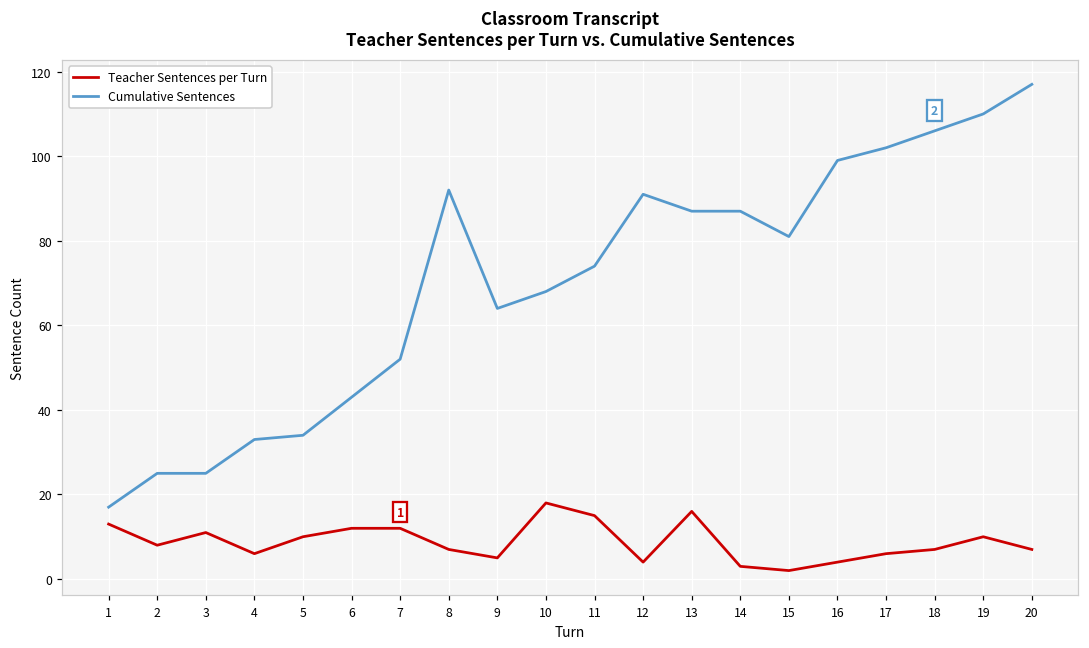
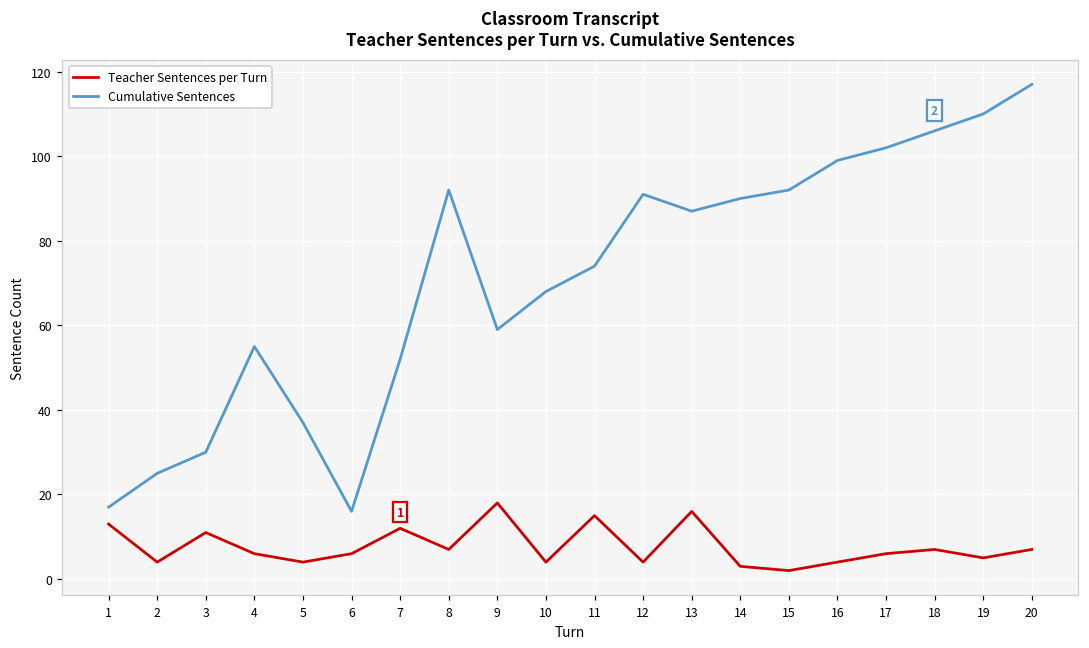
Teacher Sentences per Turn, 2: 8 -> 4
Cumulative Sentences, 3: 25 -> 30
Cumulative Sentences, 4: 33 -> 55
Teacher Sentences per Turn, 5: 10 -> 4
Cumulative Sentences, 5: 34 -> 37
Teacher Sentences per Turn, 6: 12 -> 6
Cumulative Sentences, 6: 43 -> 16
Teacher Sentences per Turn, 9: 5 -> 18
Cumulative Sentences, 9: 64 -> 59
Teacher Sentences per Turn, 10: 18 -> 4
Cumulative Sentences, 14: 87 -> 90
Cumulative Sentences, 15: 81 -> 92
Teacher Sentences per Turn, 19: 10 -> 5
